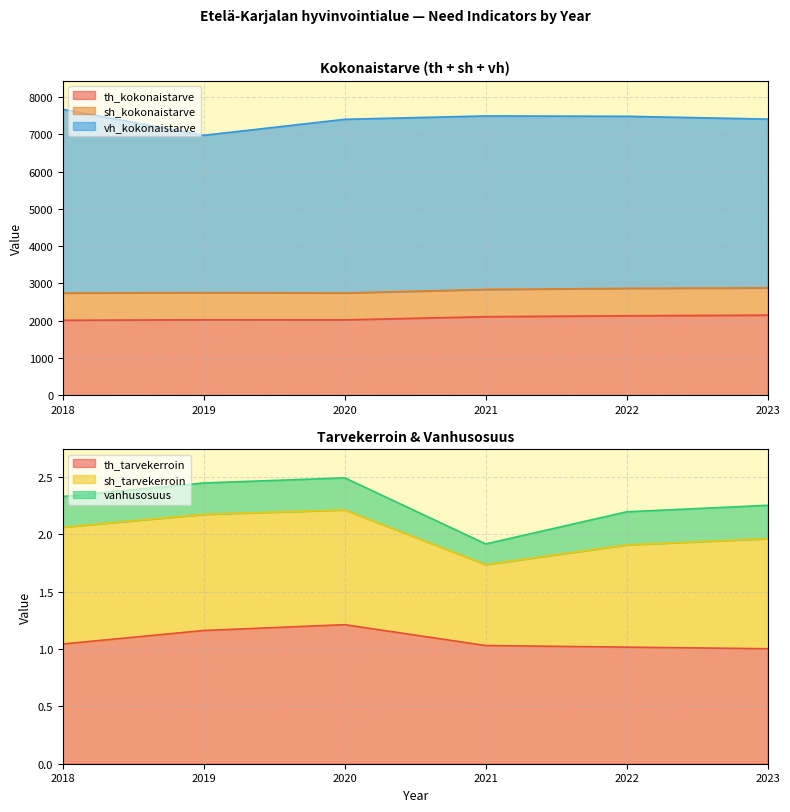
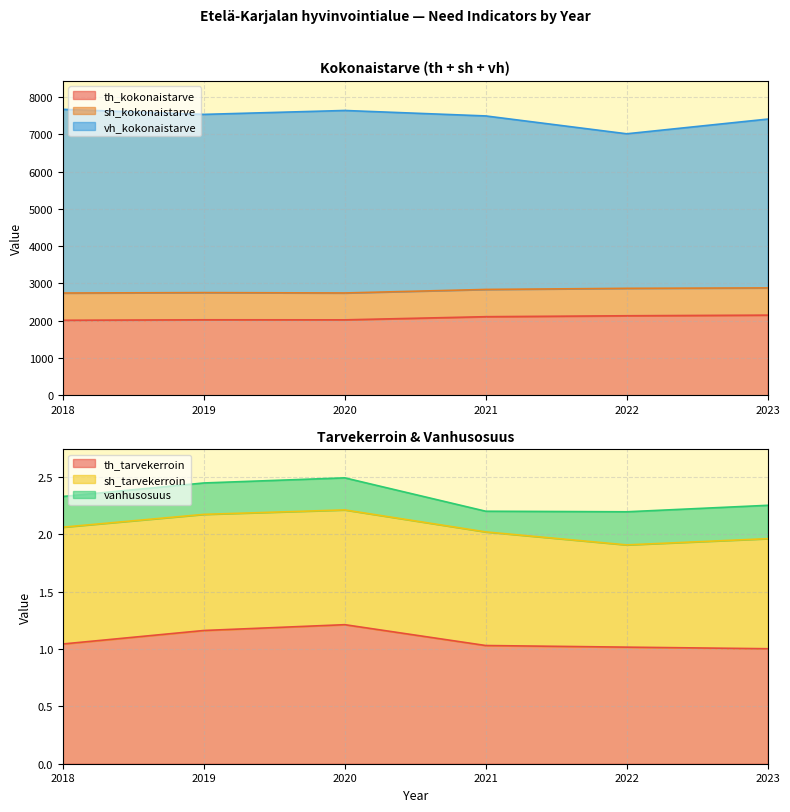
Kokonaistarve (th + sh + vh), vh_kokonaistarve, 2019: 4200 -> 4800
Kokonaistarve (th + sh + vh), vh_kokonaistarve, 2020: 4700 -> 4900
Kokonaistarve (th + sh + vh), vh_kokonaistarve, 2022: 4600 -> 4100
Tarvekerroin & Vanhusosuus, sh_tarvekerroin, 2021: 0.71 -> 0.99
